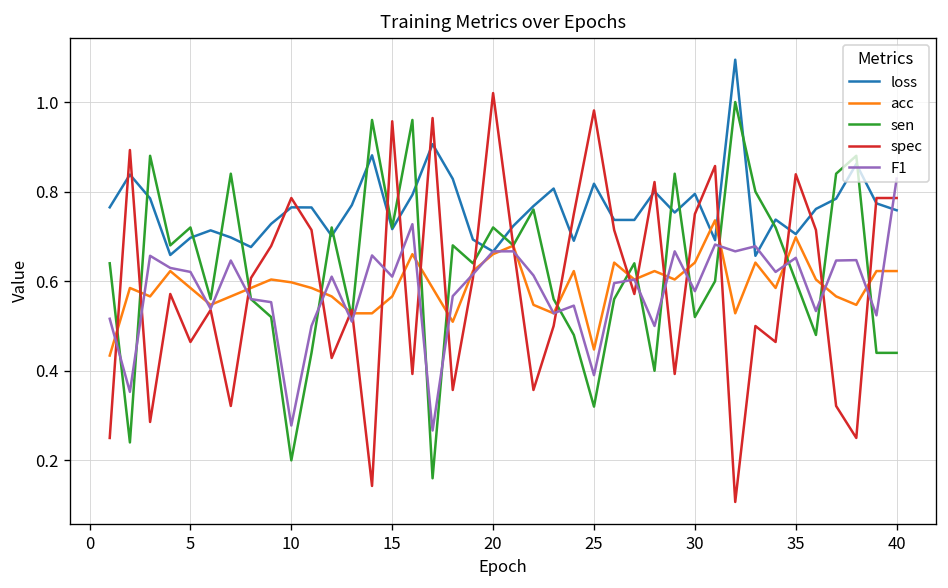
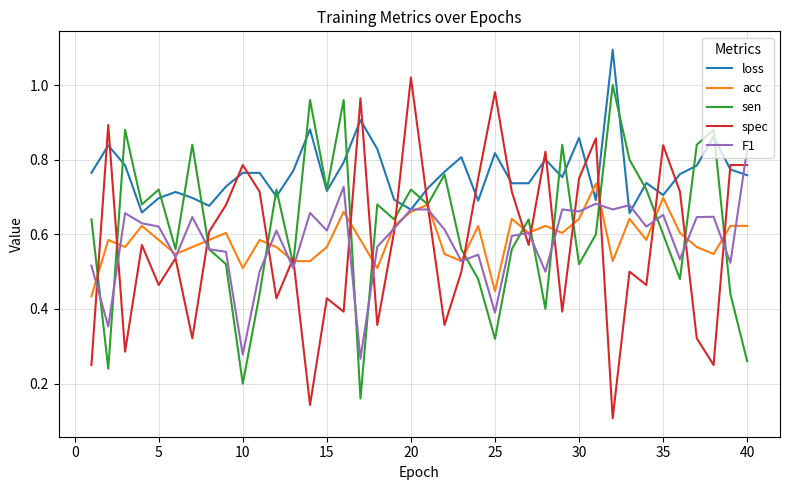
acc, 10: 0.60 -> 0.51
spec, 15: 0.96 -> 0.43
loss, 30: 0.79 -> 0.86
F1, 30: 0.58 -> 0.66
sen, 40: 0.44 -> 0.26
